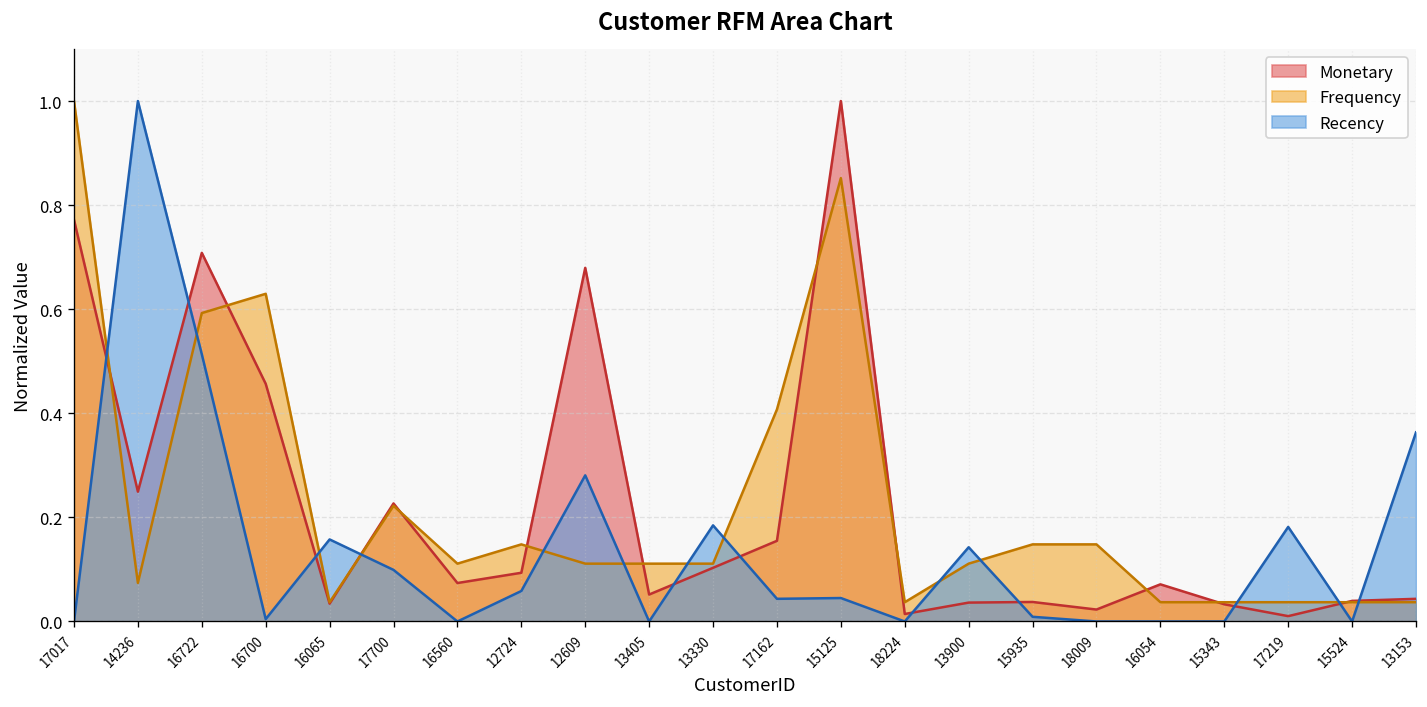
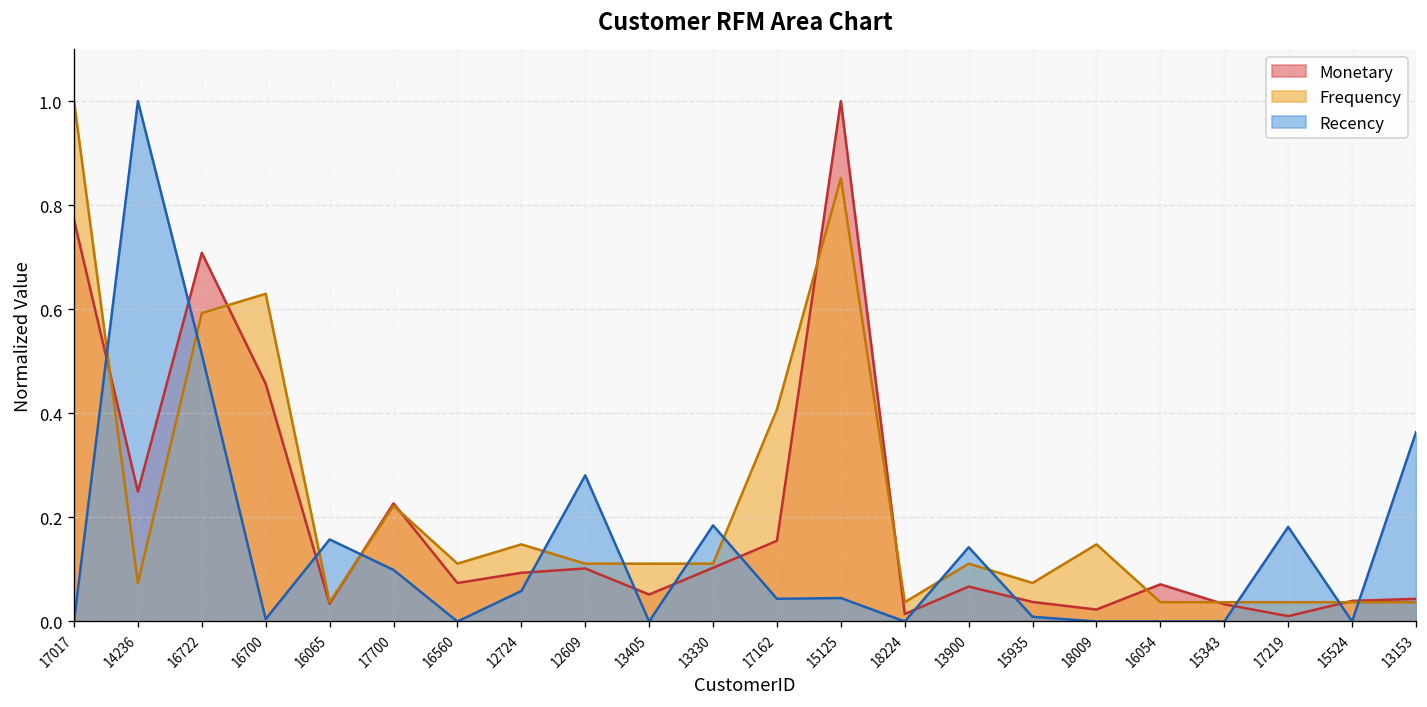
Monetary, 12609: 0.68 -> 0.10
Monetary, 13900: 0.04 -> 0.07
Frequency, 15935: 0.15 -> 0.07
